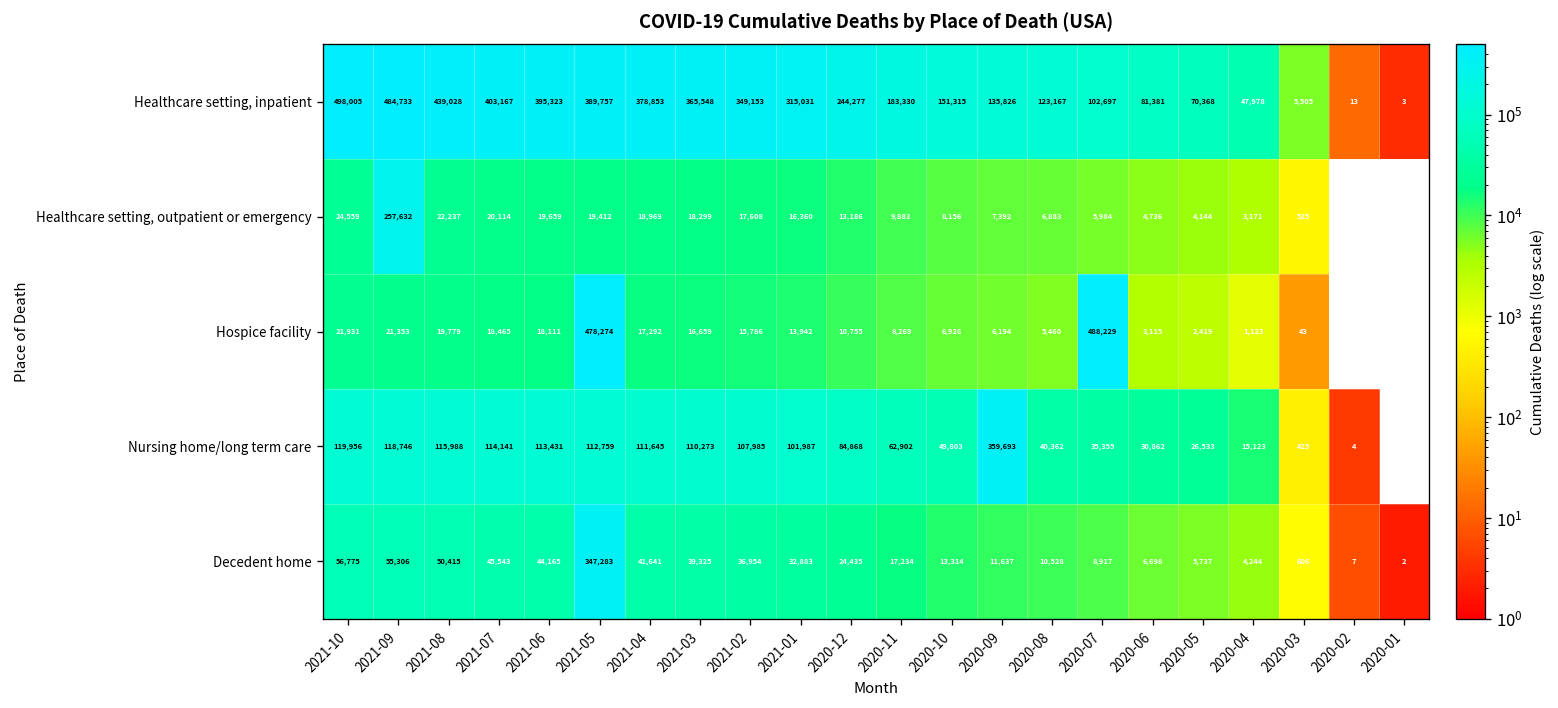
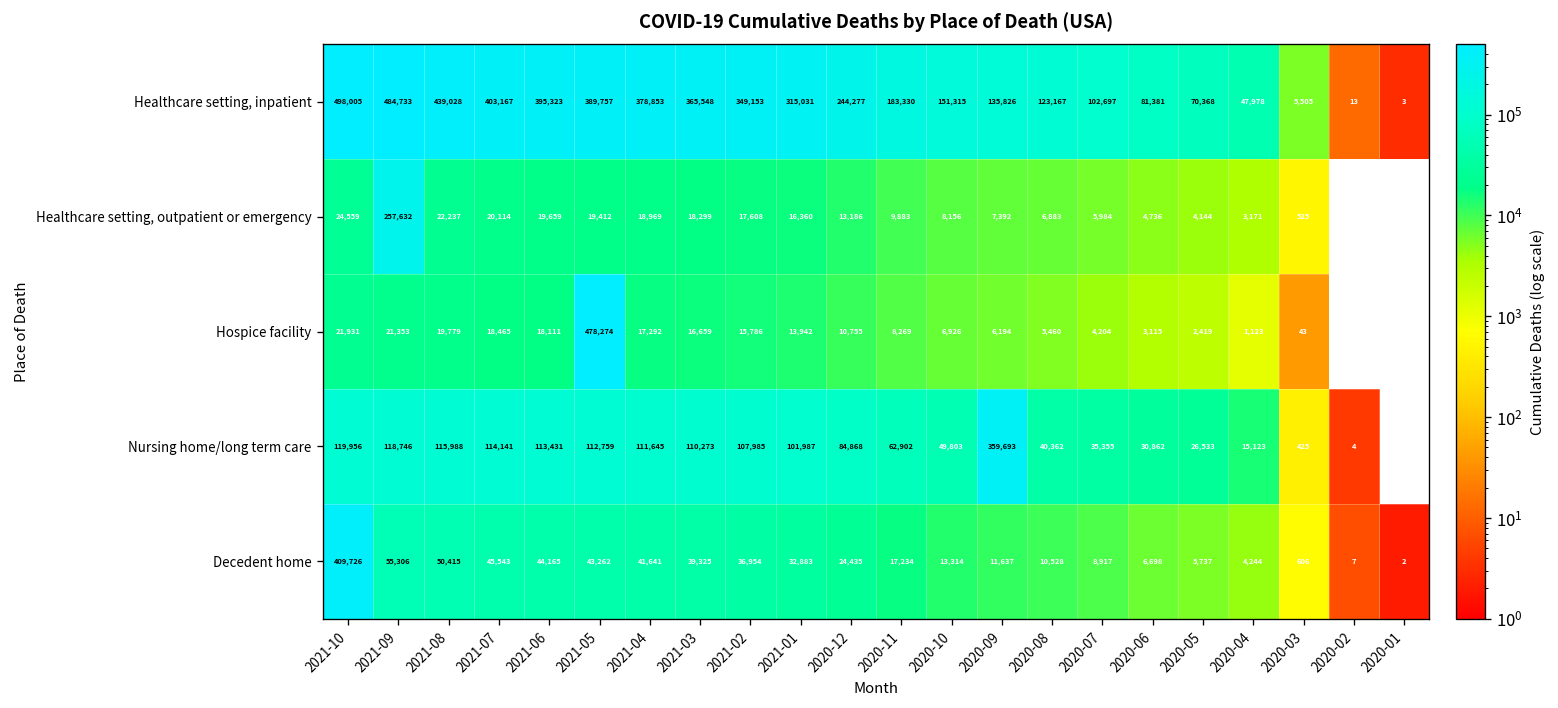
Hospice facility, 2020-07: 488,229 -> 4,204
Decedent home, 2021-10: 56,775 -> 409,726
Decedent home, 2021-05: 347,283 -> 43,262
